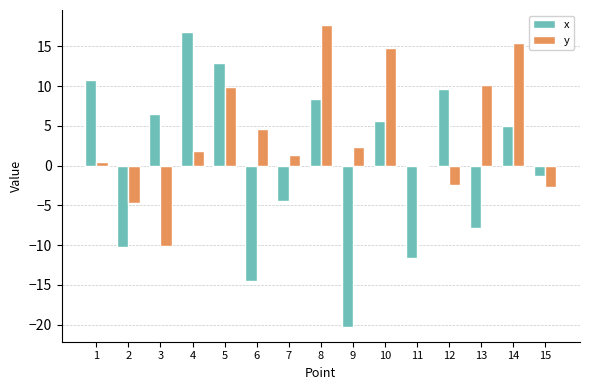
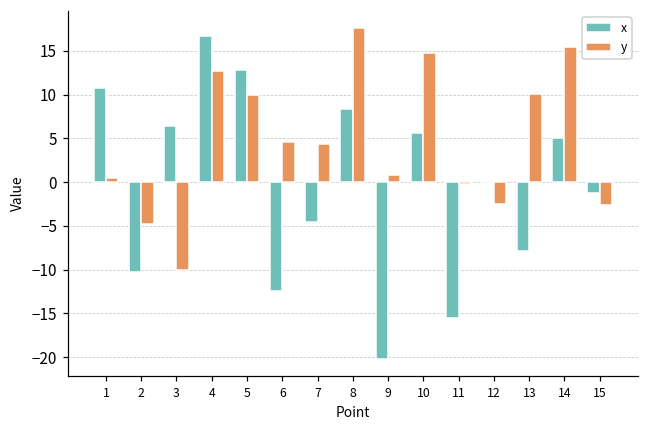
y, 4: 2 -> 13
x, 6: -14 -> -12
y, 7: 1 -> 4
y, 9: 2 -> 1
x, 11: -12 -> -16
x, 12: 10 -> 0
